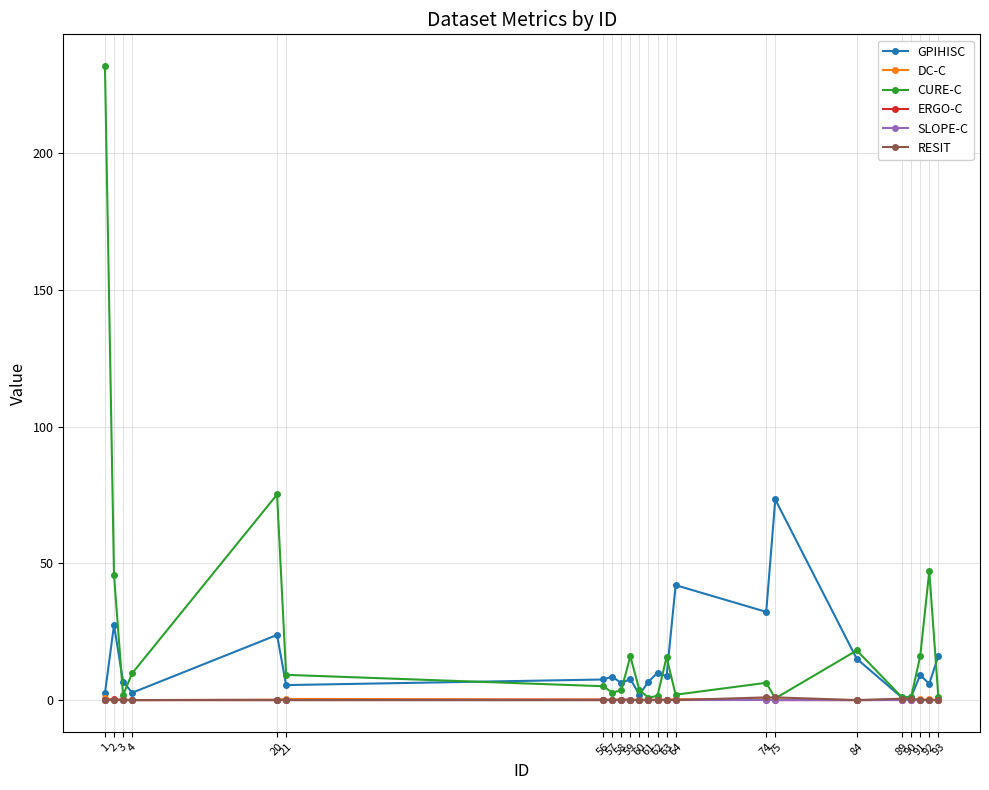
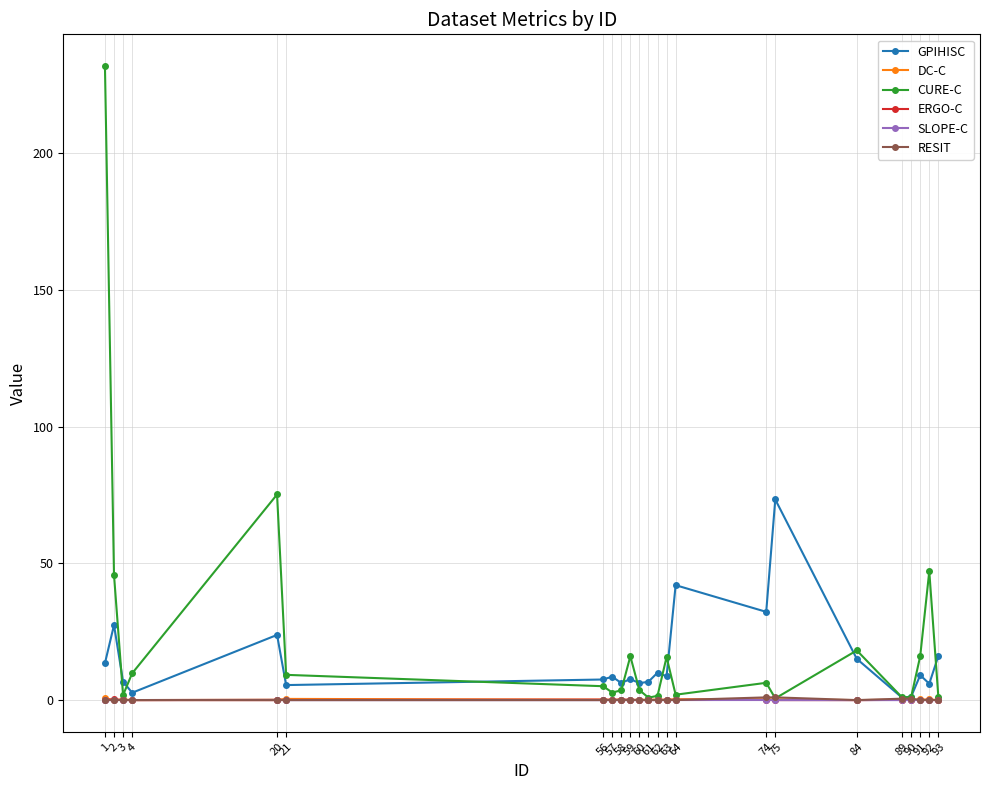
GPIHISC, 1: 2 -> 14
GPIHISC, 60: 2 -> 6
